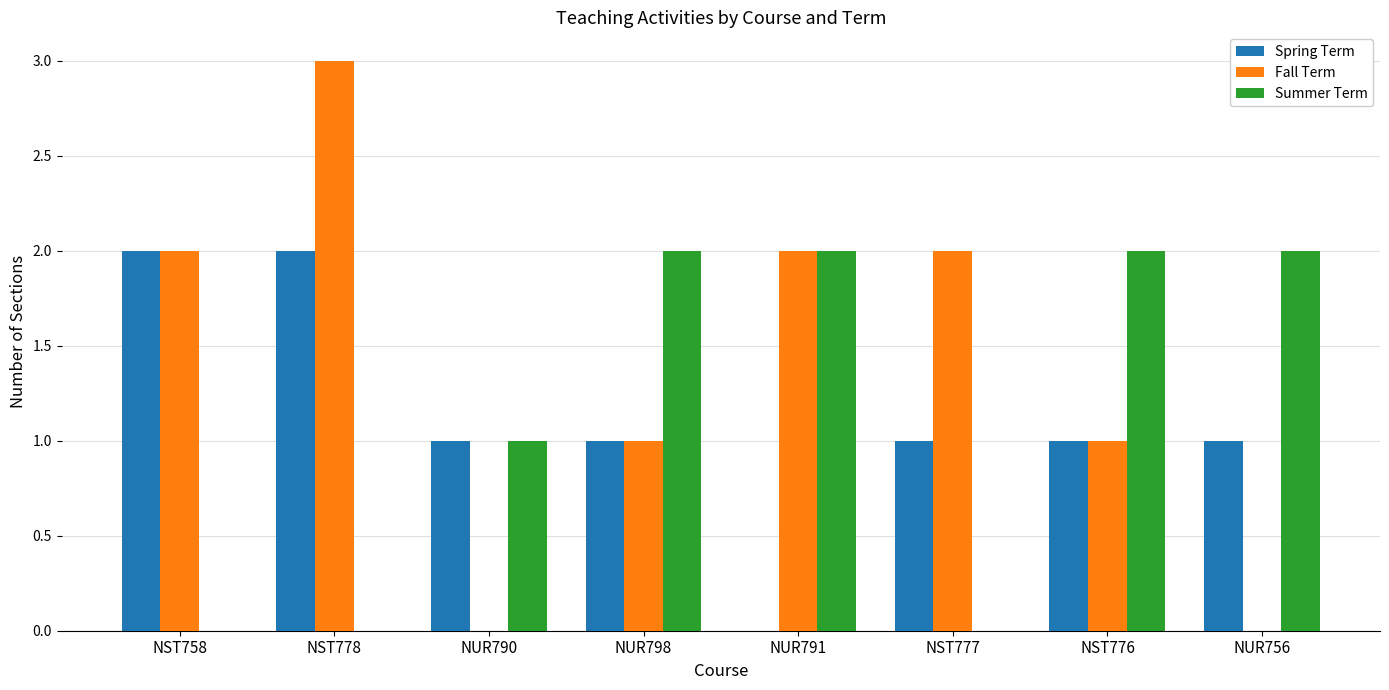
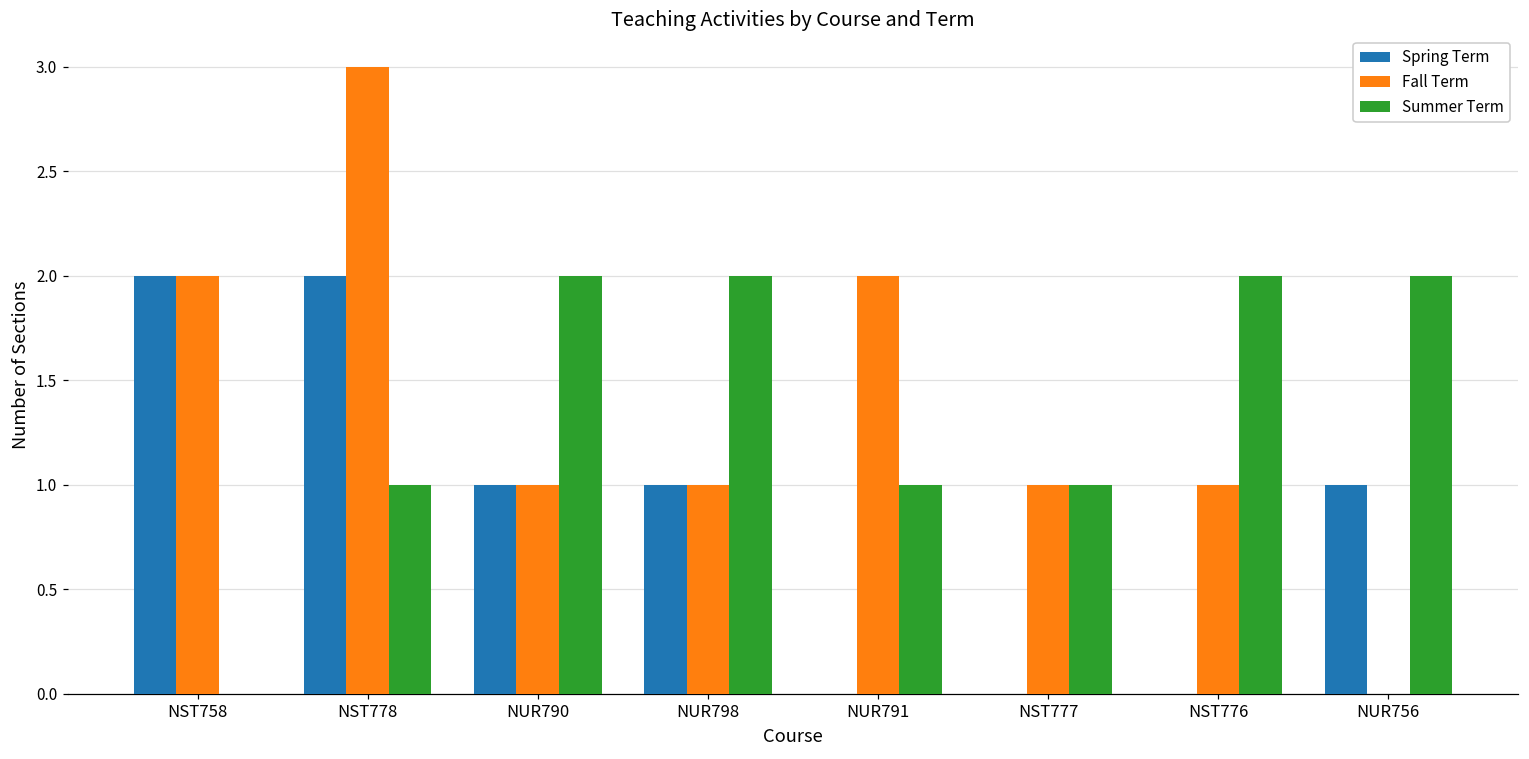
Summer Term, NST778: 0 -> 1
Fall Term, NUR790: 0 -> 1
Summer Term, NUR790: 1 -> 2
Summer Term, NUR791: 2 -> 1
Spring Term, NST777: 1 -> 0
Fall Term, NST777: 2 -> 1
Summer Term, NST777: 0 -> 1
Spring Term, NST776: 1 -> 0
